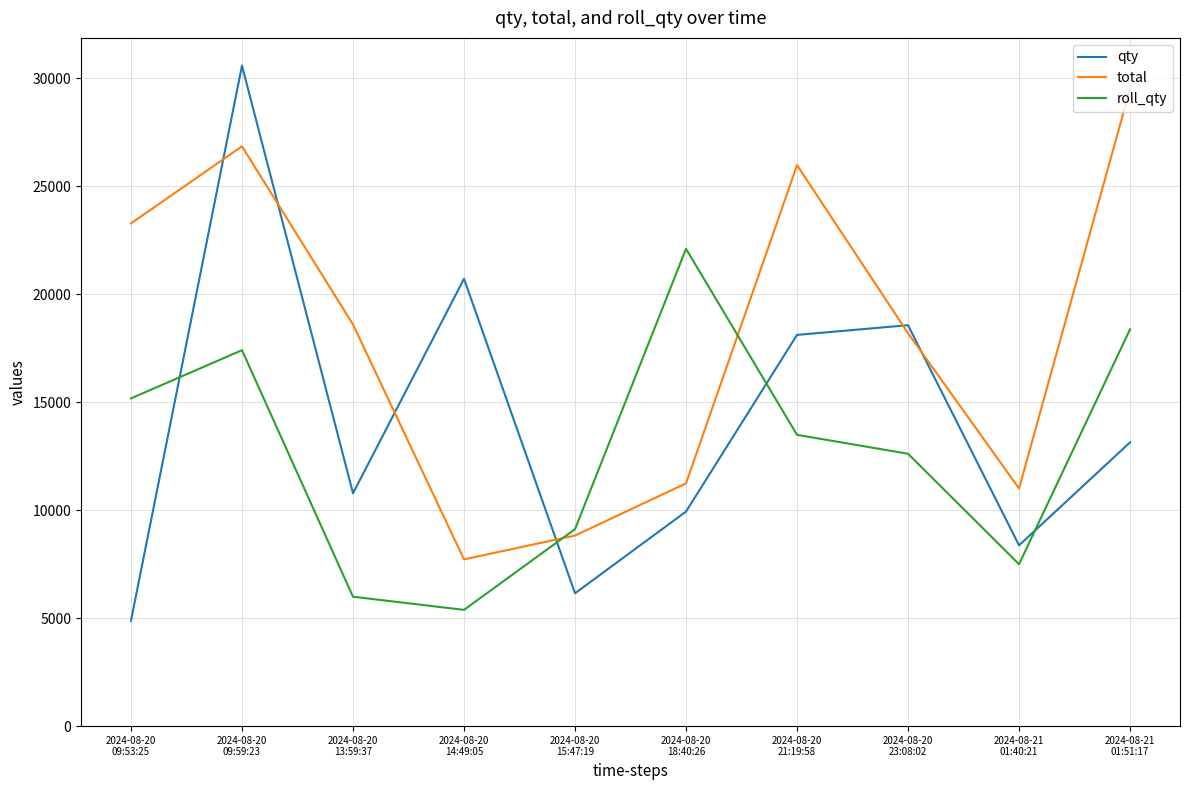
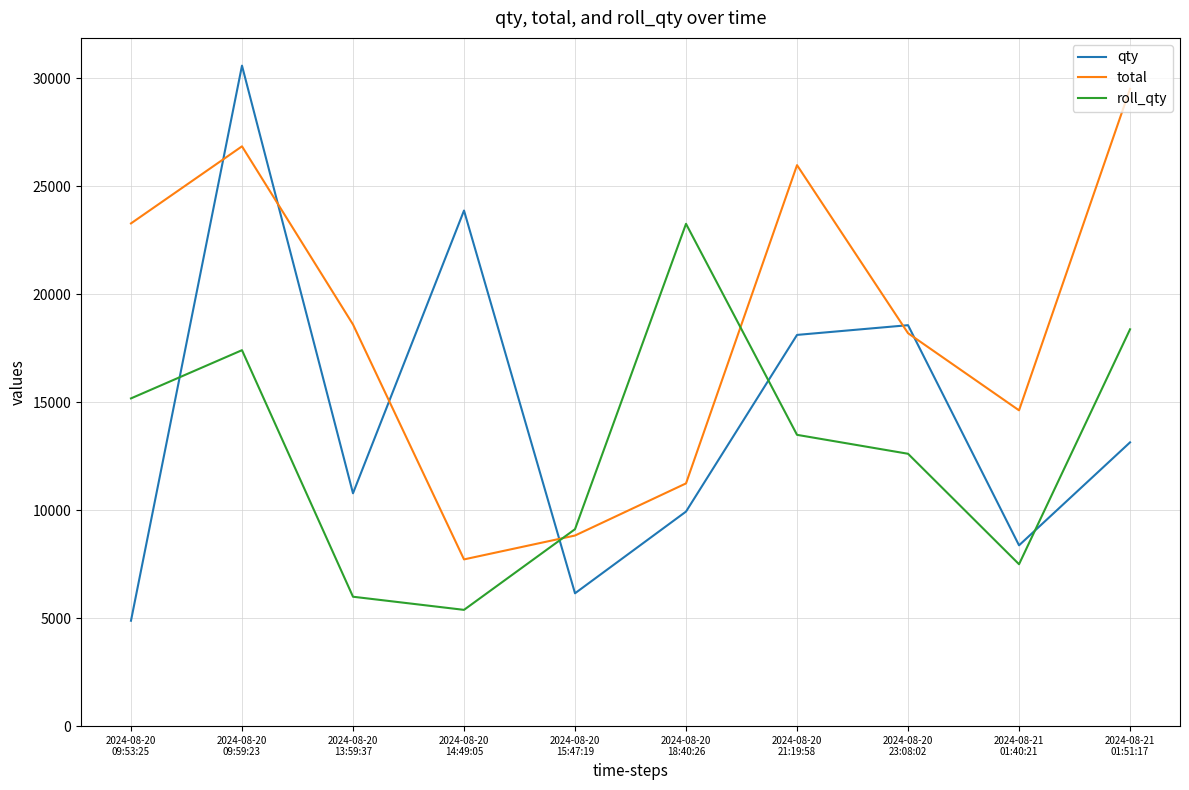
qty, 2024-08-20 14:49:05: 20700 -> 23900
roll_qty, 2024-08-20 18:40:26: 22100 -> 23300
total, 2024-08-21 01:40:21: 11000 -> 14600
